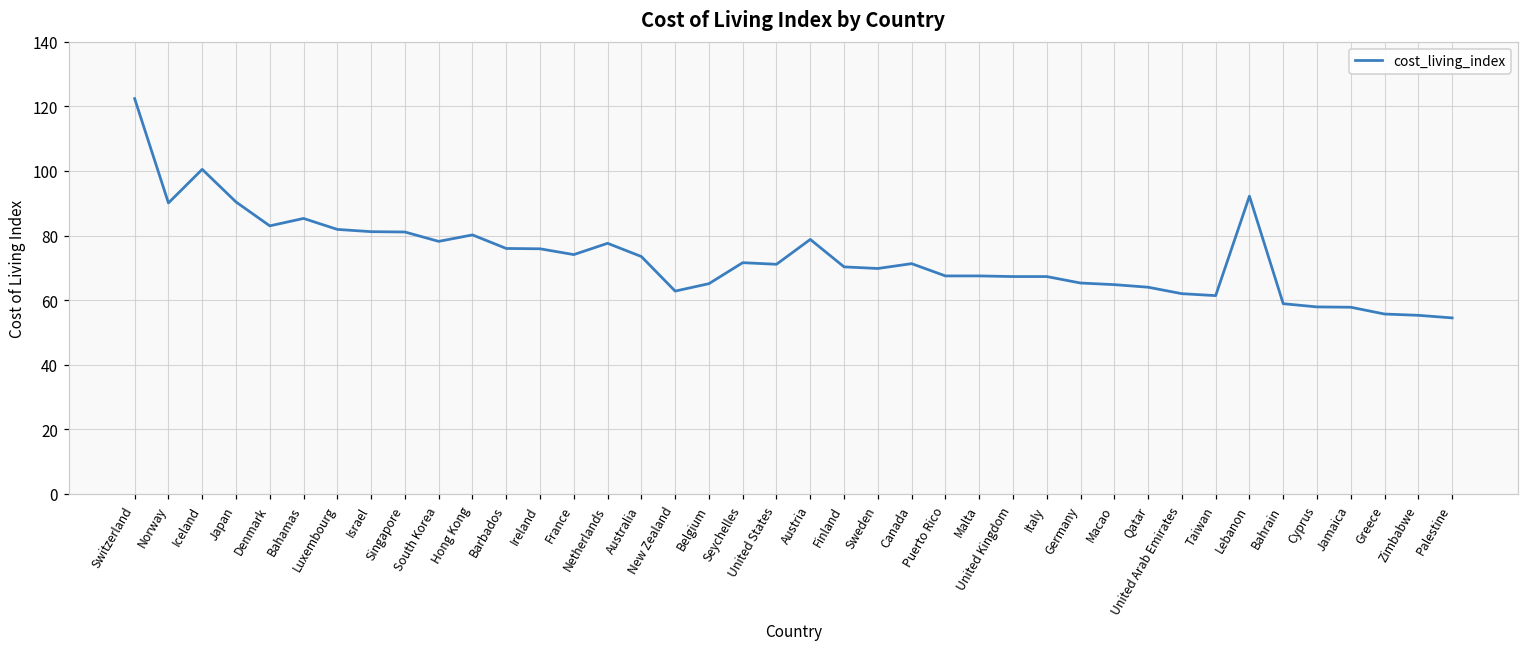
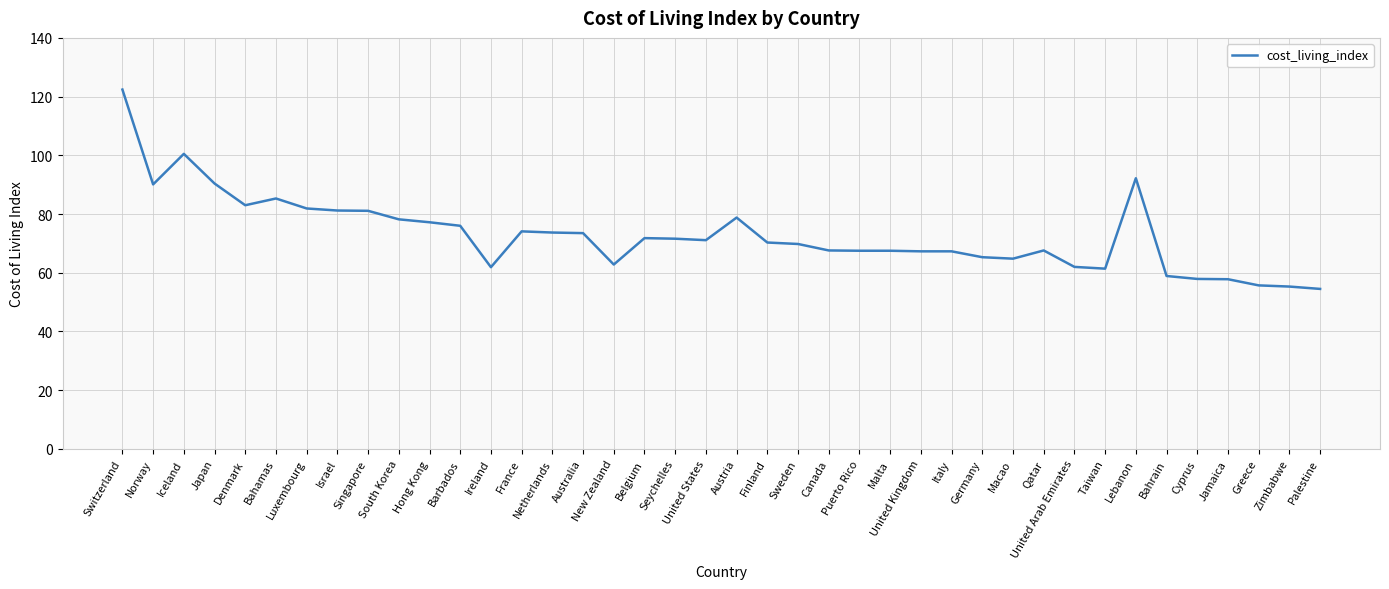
Hong Kong: 80 -> 77
Ireland: 76 -> 62
Netherlands: 78 -> 74
Belgium: 65 -> 72
Canada: 71 -> 68
Qatar: 64 -> 68
